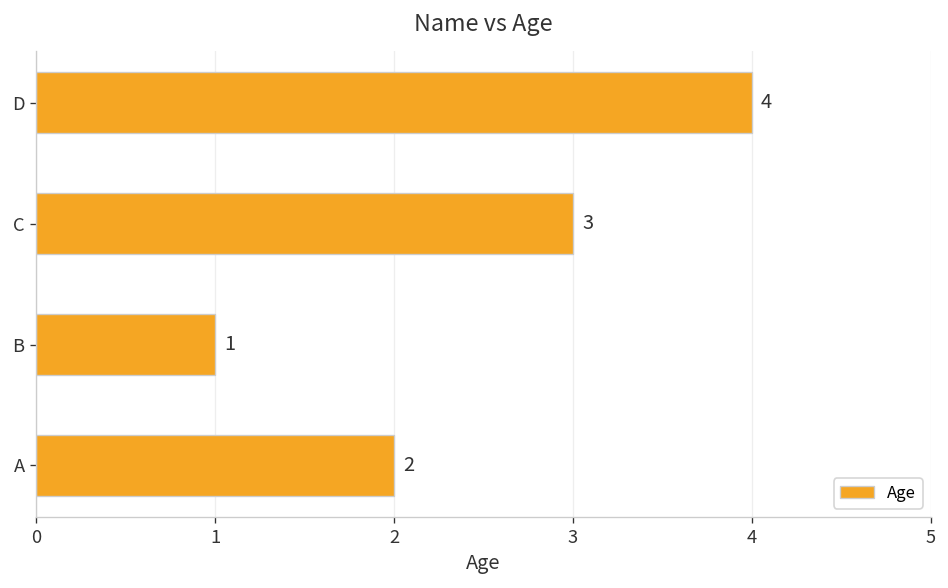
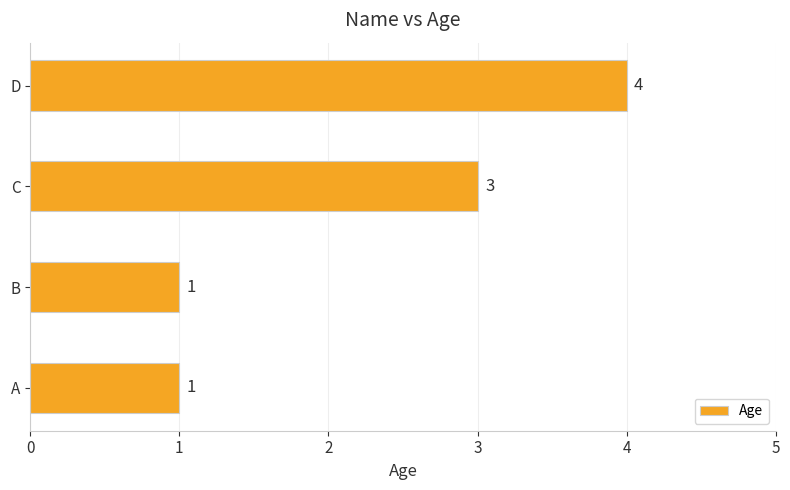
A: 2 -> 1
